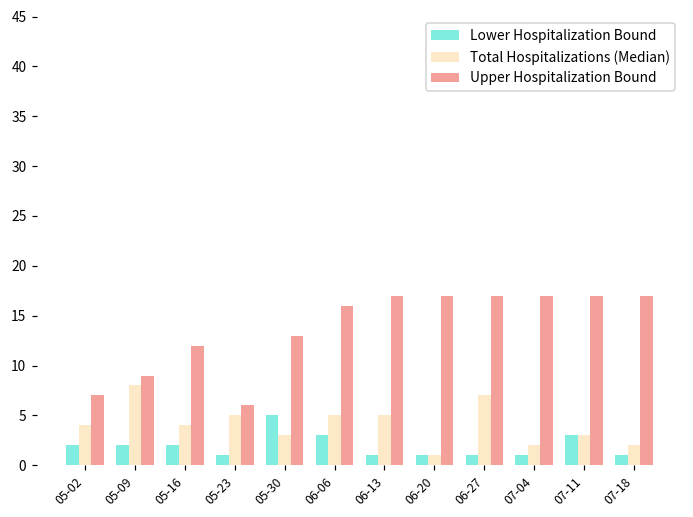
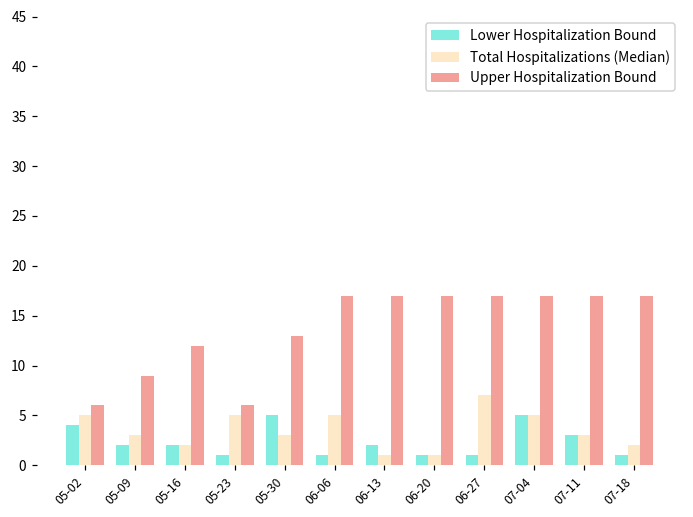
Lower Hospitalization Bound, 05-02: 2 -> 4
Total Hospitalizations (Median), 05-02: 4 -> 5
Upper Hospitalization Bound, 05-02: 7 -> 6
Total Hospitalizations (Median), 05-09: 8 -> 3
Total Hospitalizations (Median), 05-16: 4 -> 2
Lower Hospitalization Bound, 06-06: 3 -> 1
Upper Hospitalization Bound, 06-06: 16 -> 17
Lower Hospitalization Bound, 06-13: 1 -> 2
Total Hospitalizations (Median), 06-13: 5 -> 1
Lower Hospitalization Bound, 07-04: 1 -> 5
Total Hospitalizations (Median), 07-04: 2 -> 5
